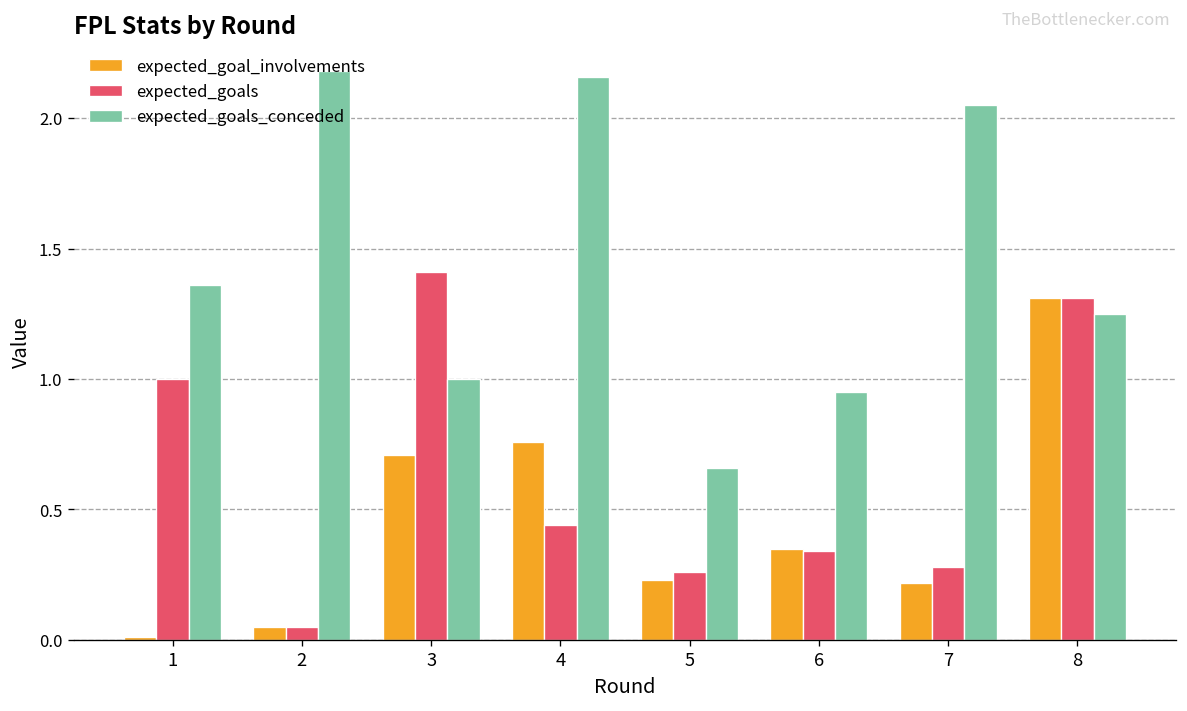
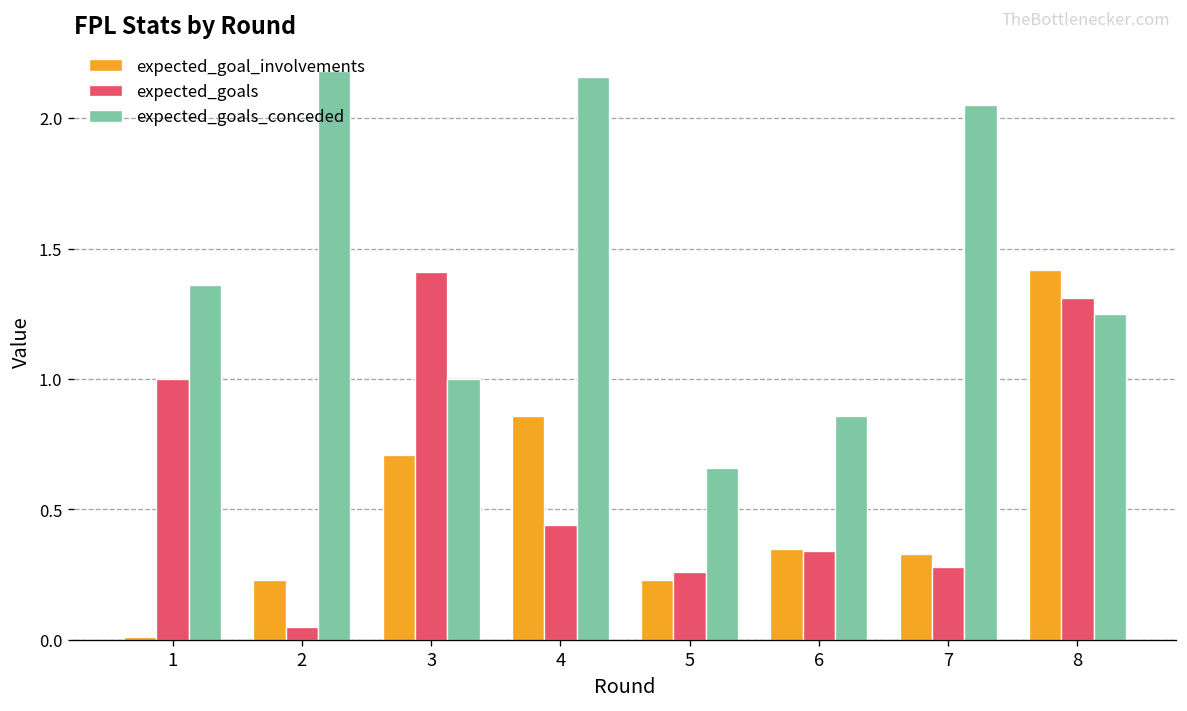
expected_goal_involvements, 2: 0.05 -> 0.23
expected_goal_involvements, 4: 0.76 -> 0.86
expected_goals_conceded, 6: 0.95 -> 0.86
expected_goal_involvements, 7: 0.22 -> 0.33
expected_goal_involvements, 8: 1.31 -> 1.42
